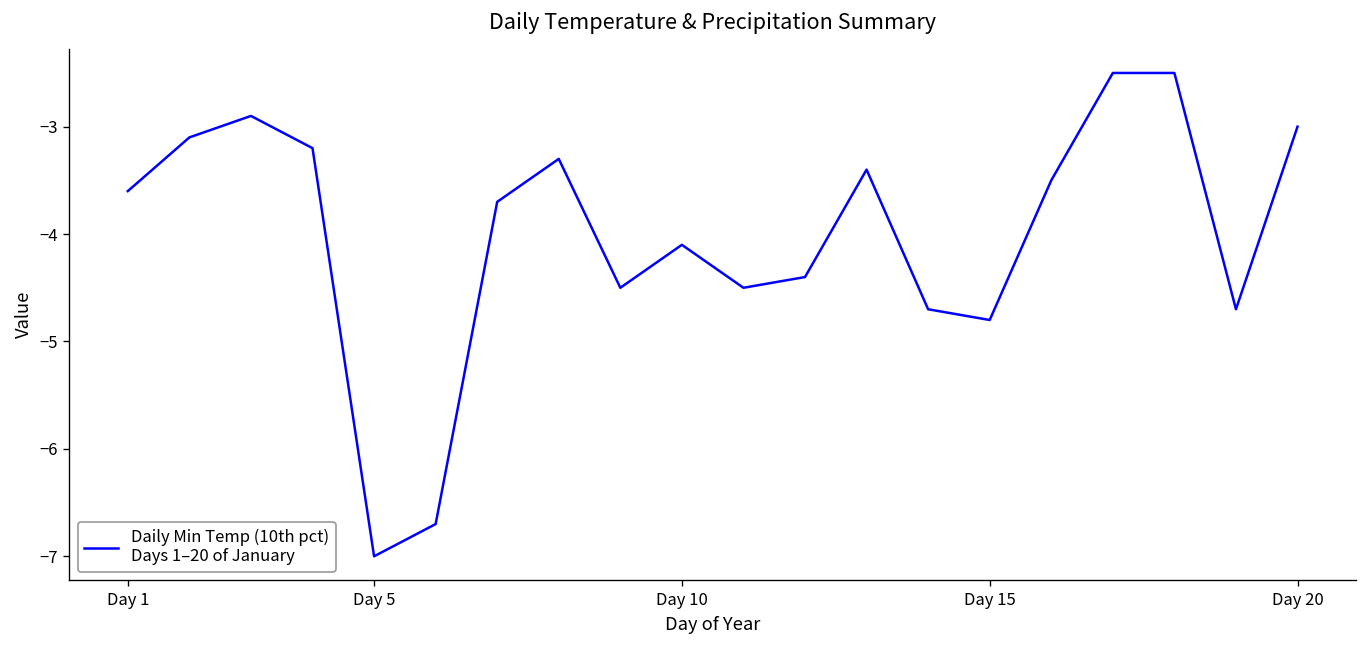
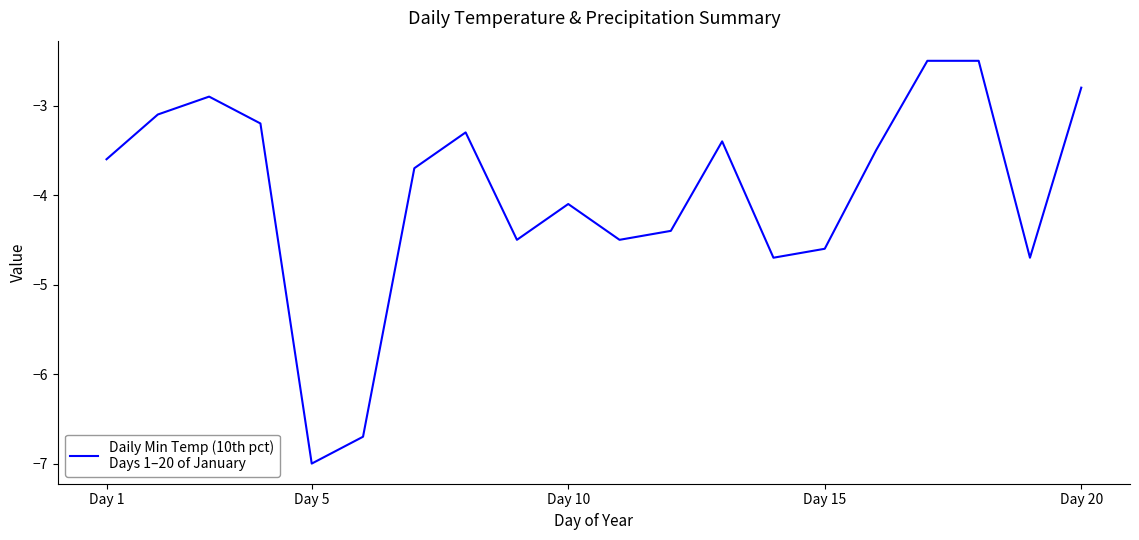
Day 15: -4.8 -> -4.6
Day 20: -3.0 -> -2.8
